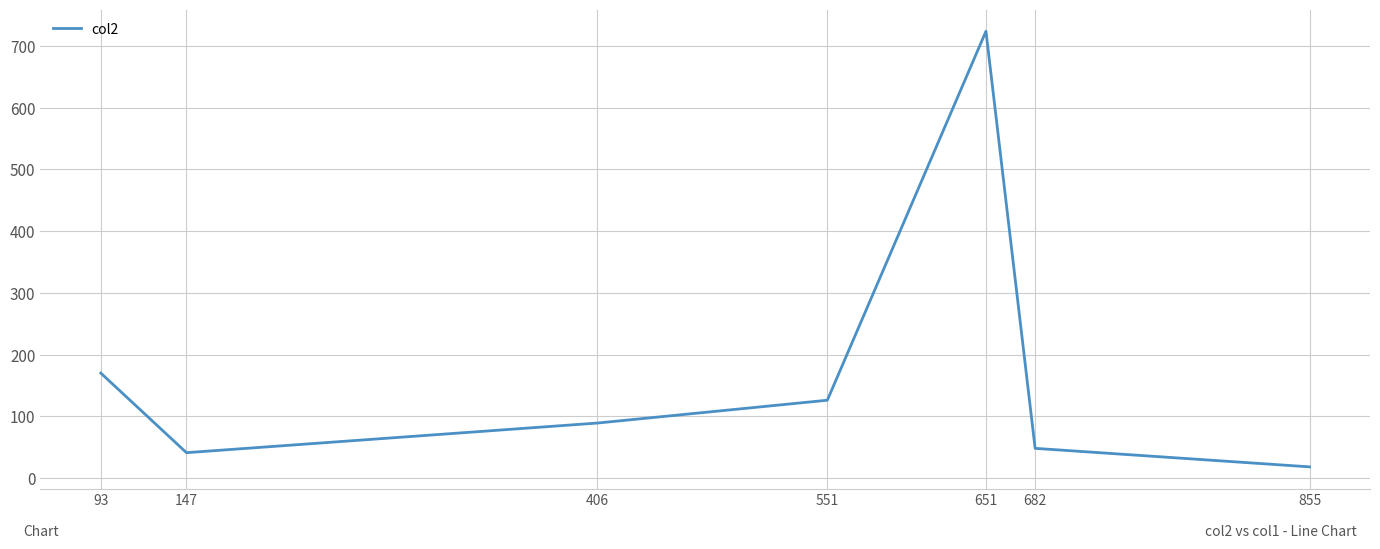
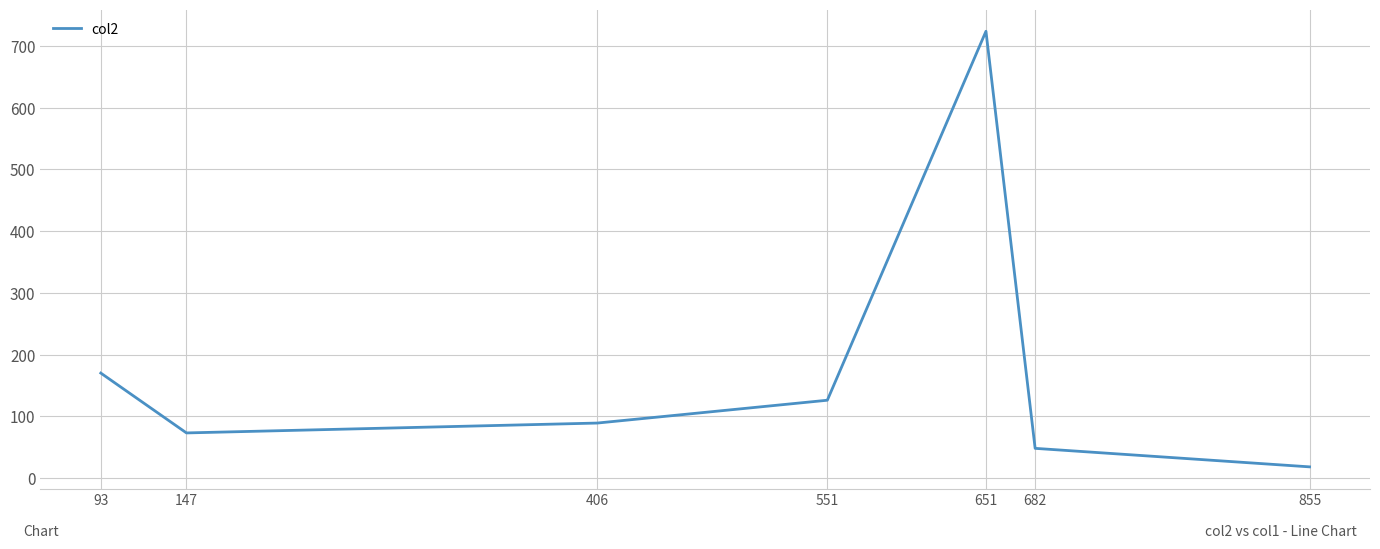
147: 40 -> 70
